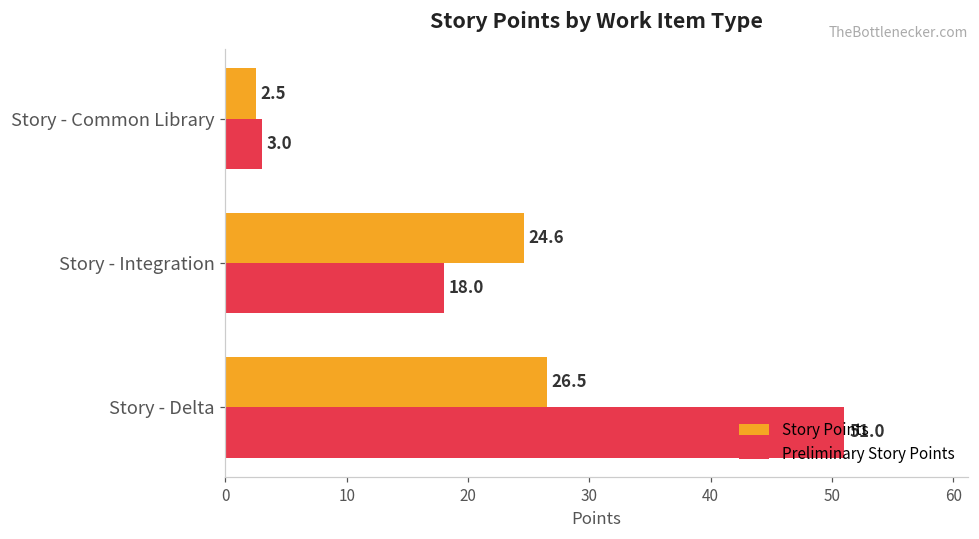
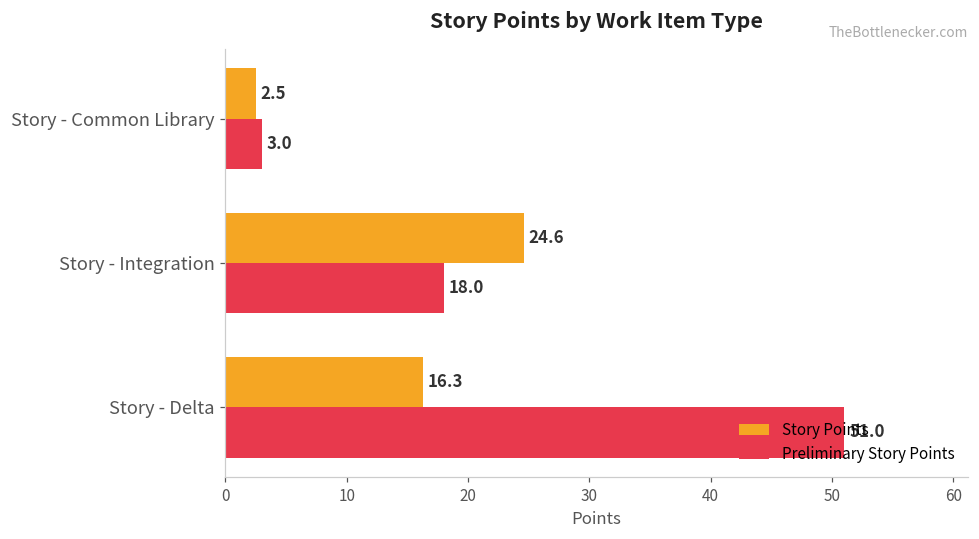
Story Points, Story - Delta: 26.5 -> 16.3
